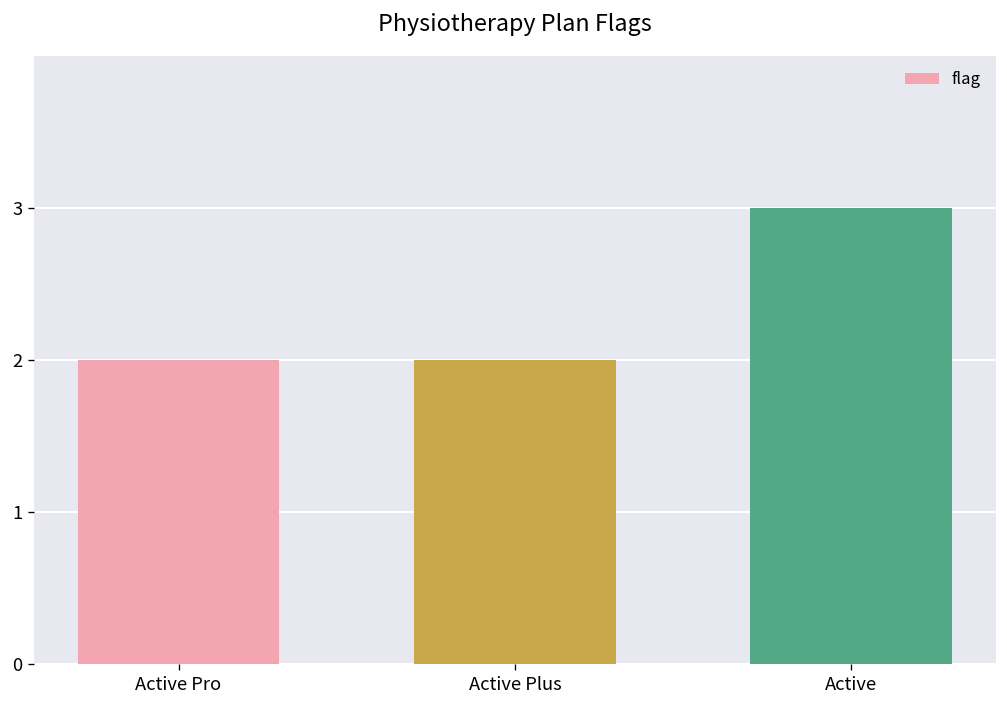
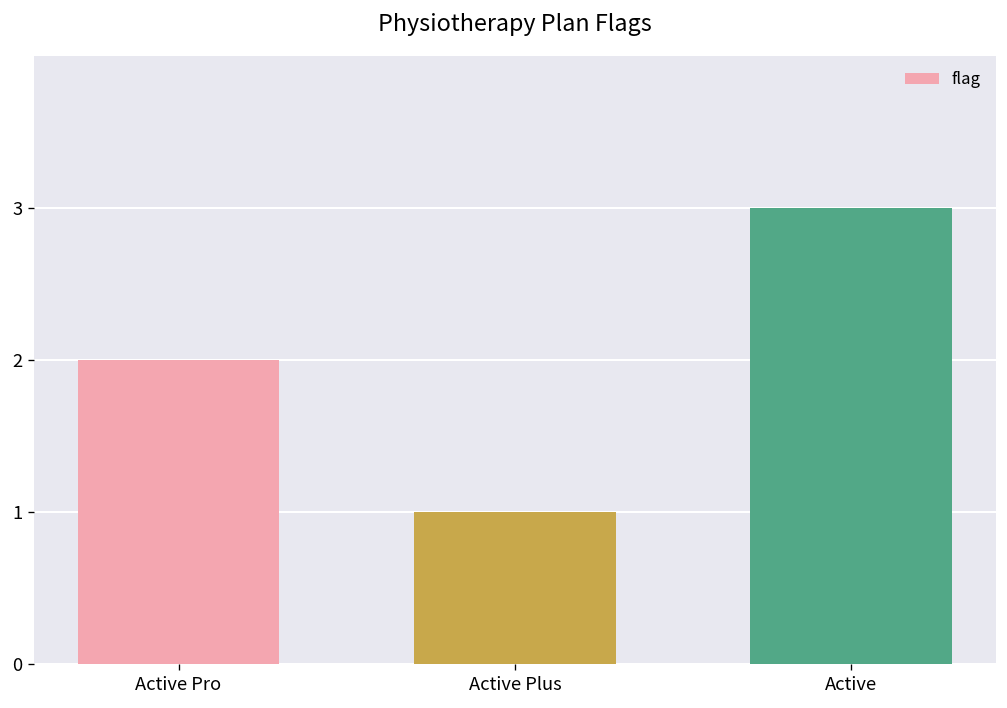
Active Plus: 2 -> 1
